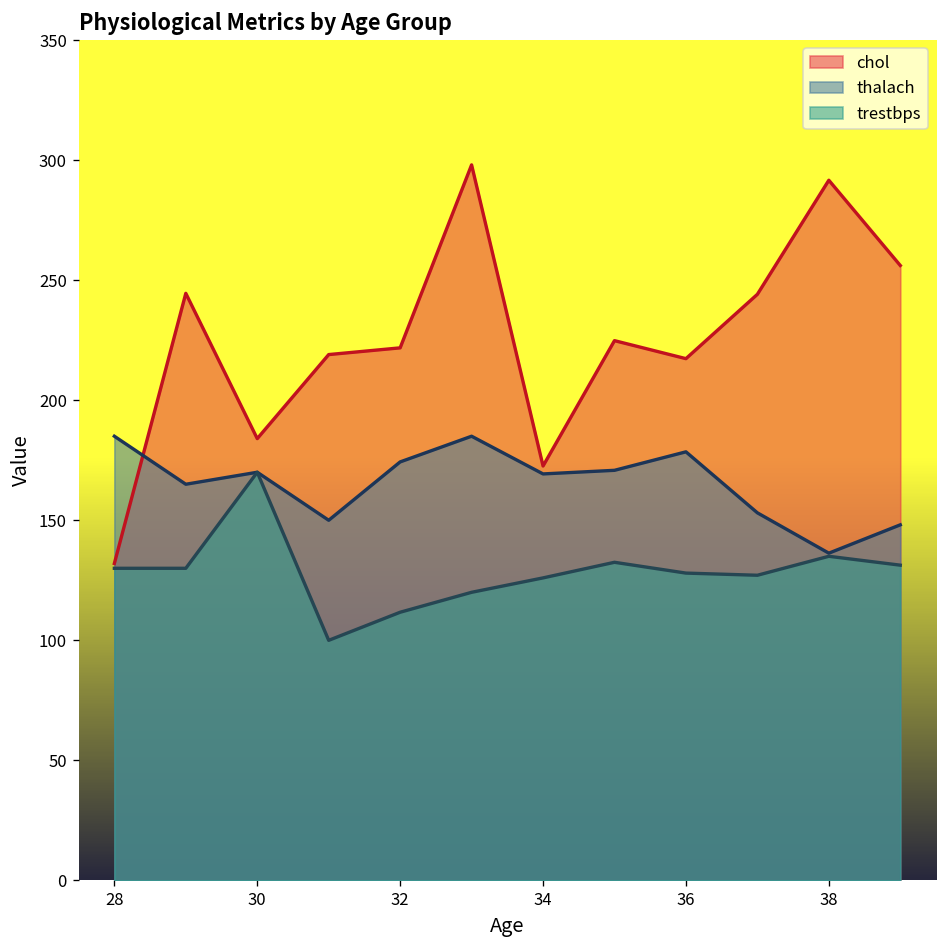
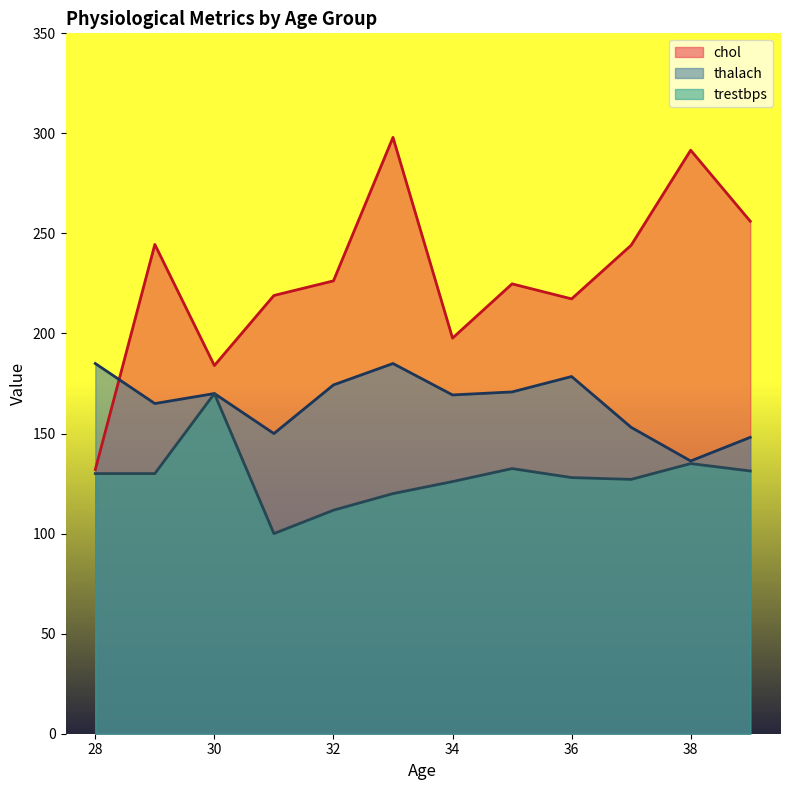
chol, 32: 222 -> 226
chol, 34: 173 -> 198
